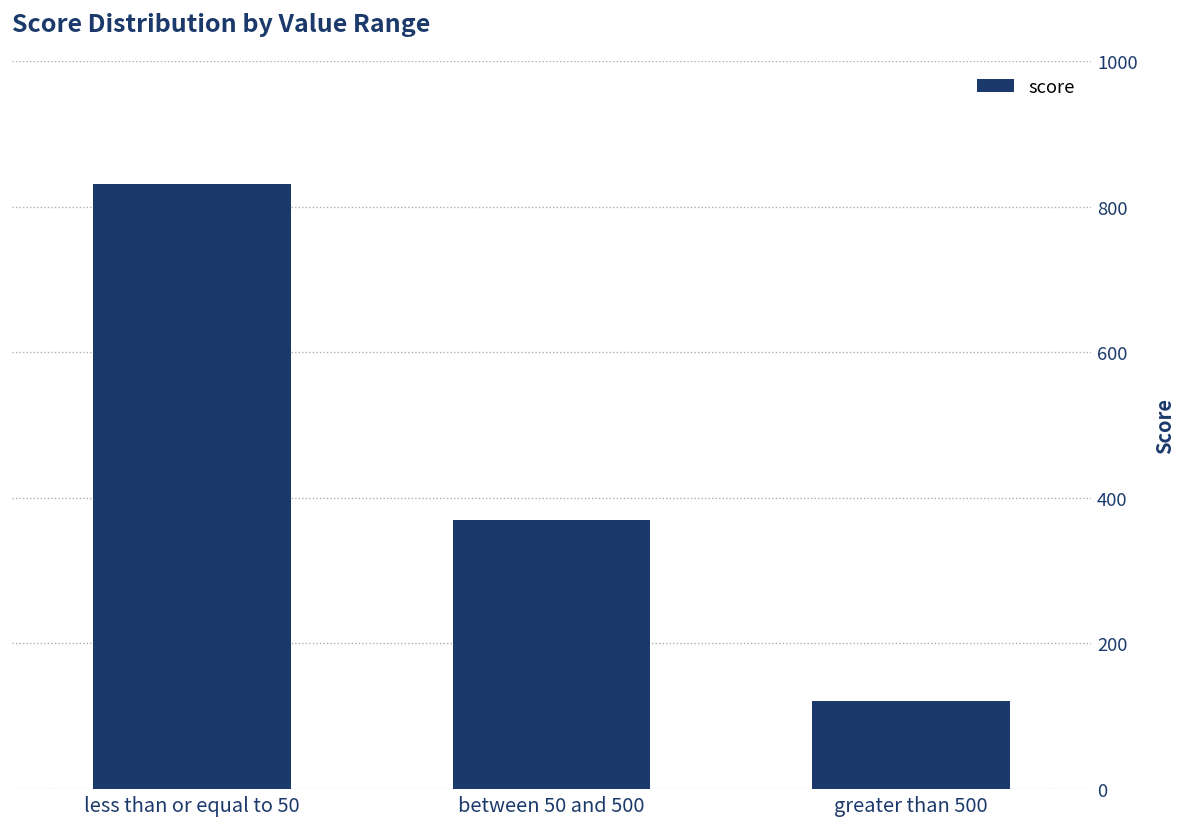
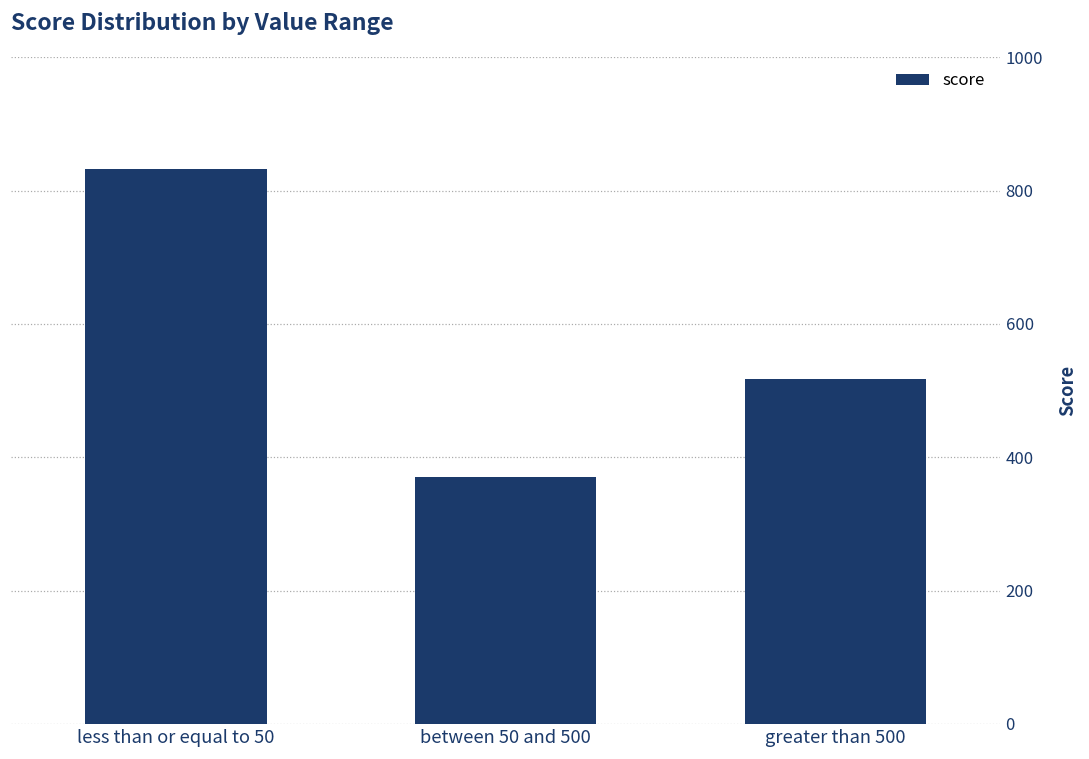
greater than 500: 120 -> 520
